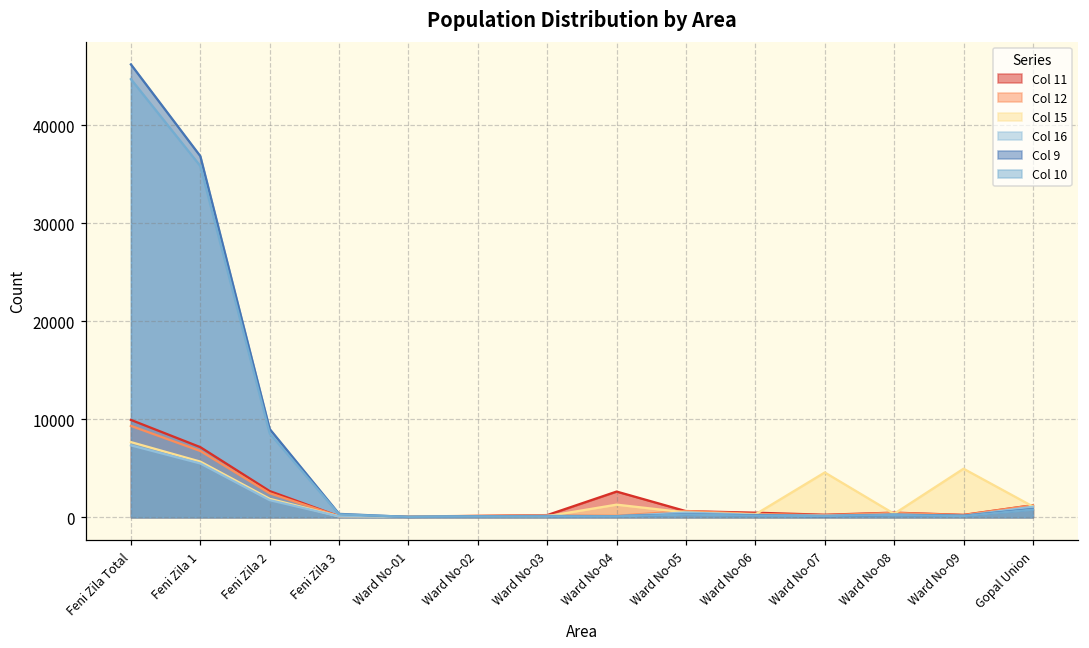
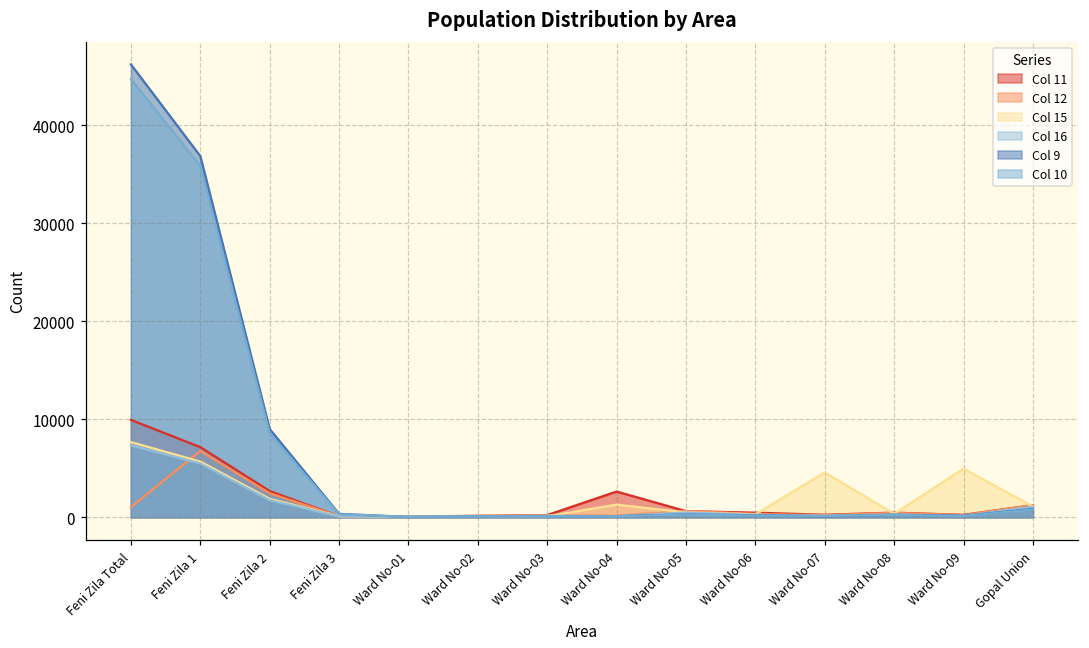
Col 12, Feni Zila Total: 9000 -> 1000
